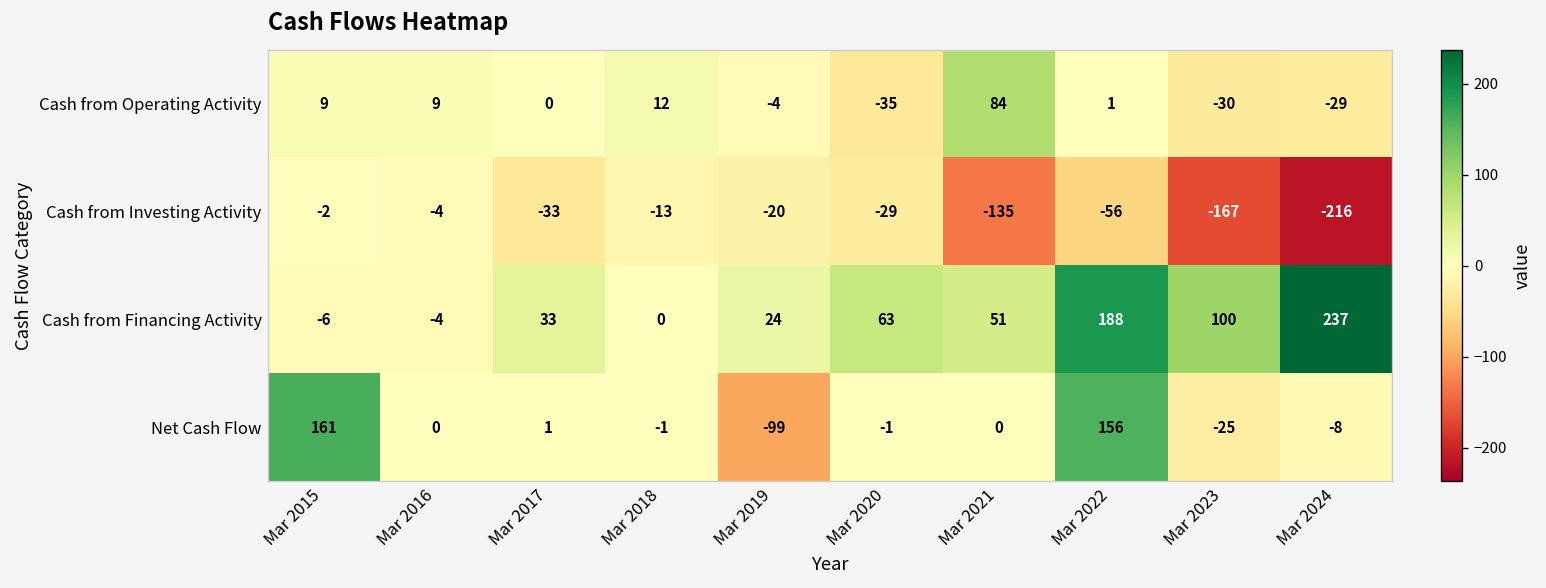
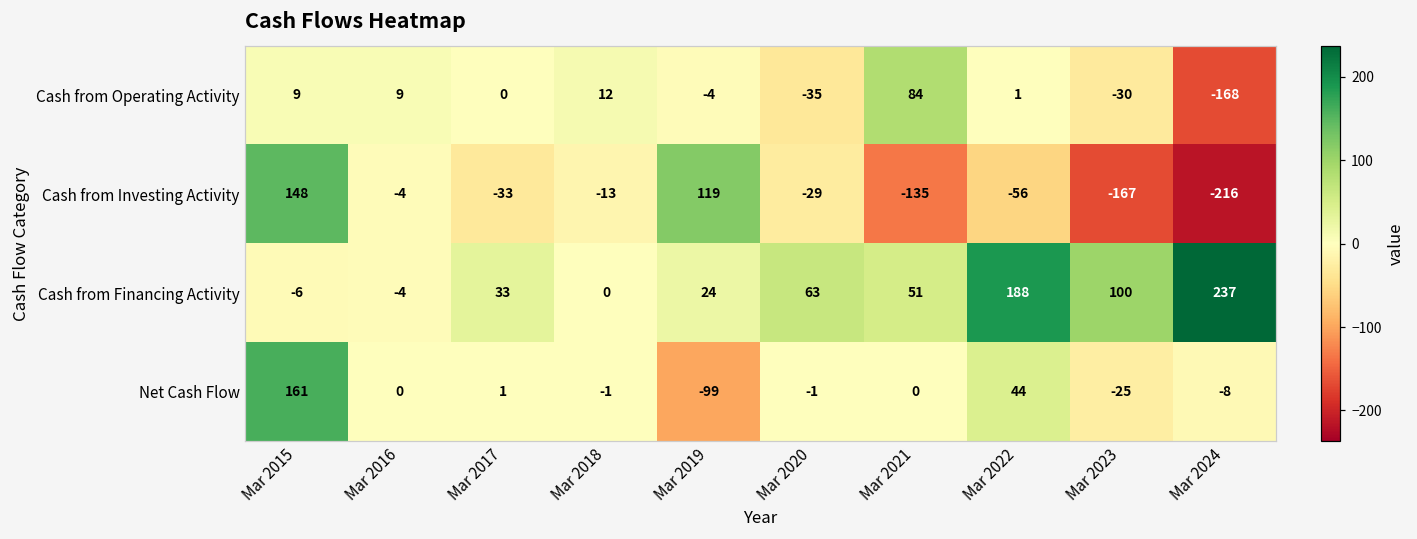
Cash from Operating Activity, Mar 2024: -29 -> -168
Cash from Investing Activity, Mar 2015: -2 -> 148
Cash from Investing Activity, Mar 2019: -20 -> 119
Net Cash Flow, Mar 2022: 156 -> 44
